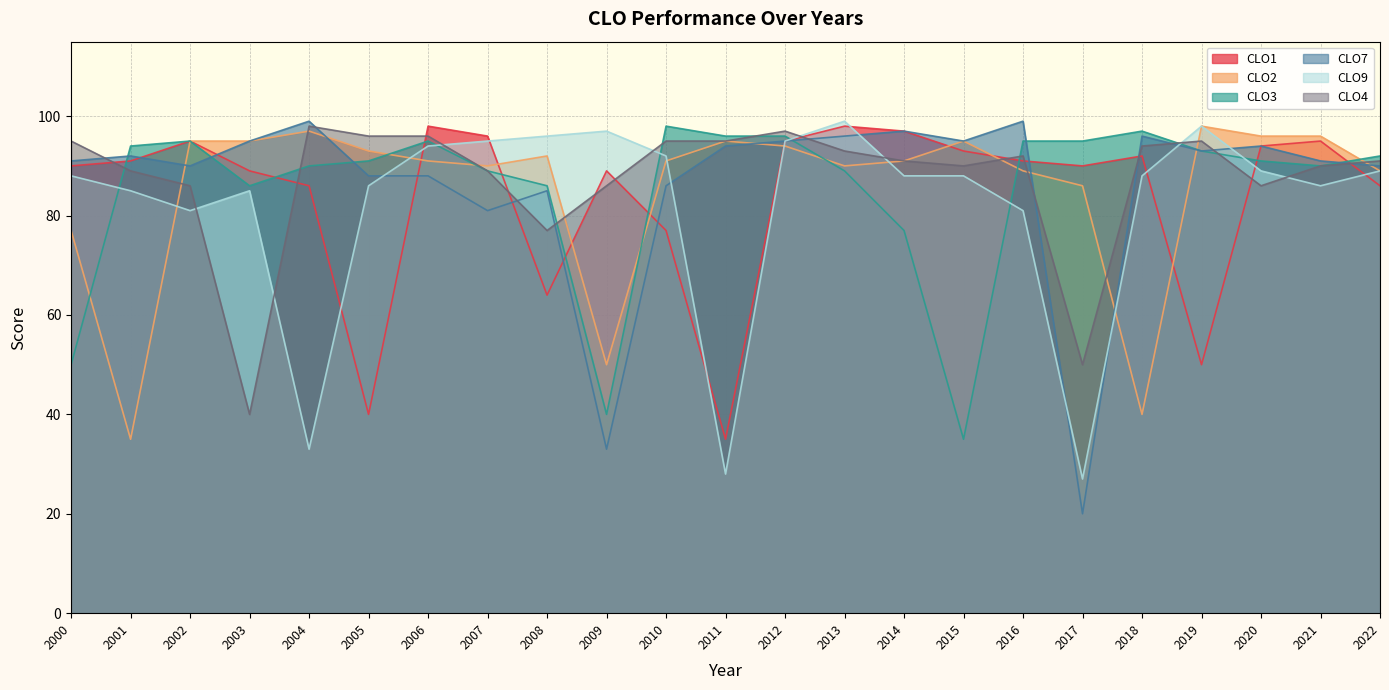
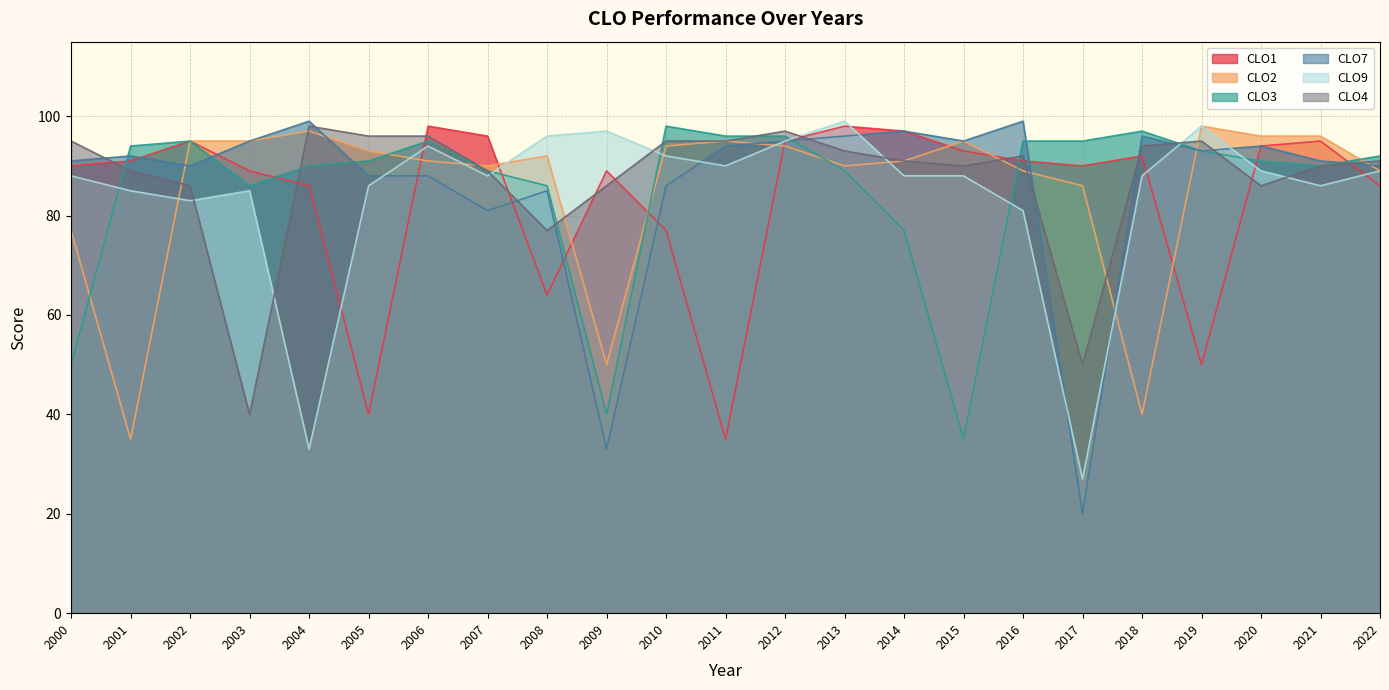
CLO9, 2002: 81 -> 83
CLO9, 2007: 95 -> 88
CLO2, 2010: 91 -> 94
CLO9, 2011: 28 -> 90
